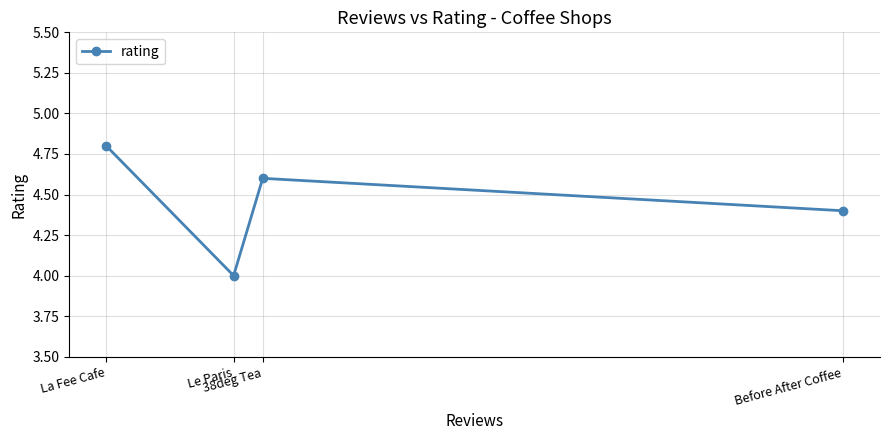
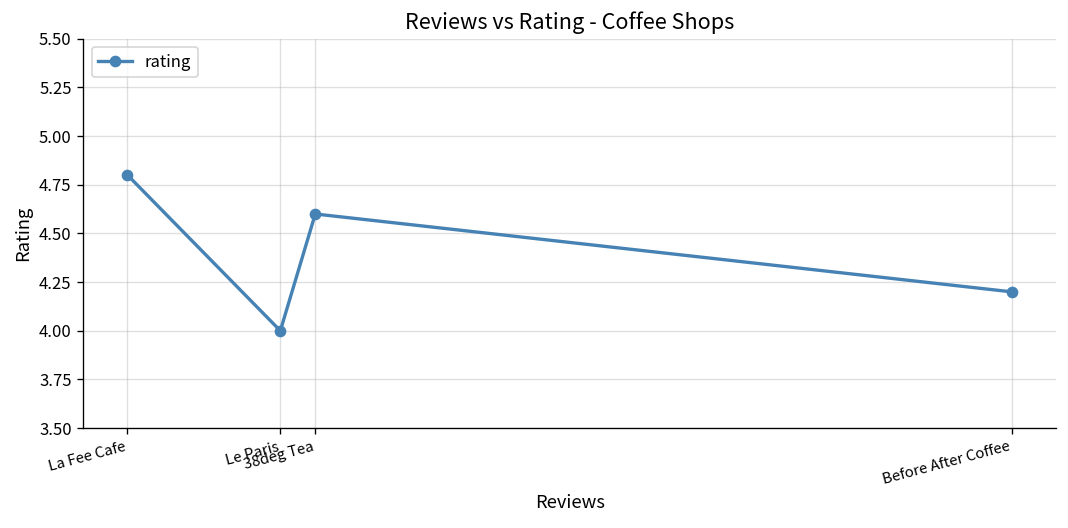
Before After Coffee: 4.4 -> 4.2
